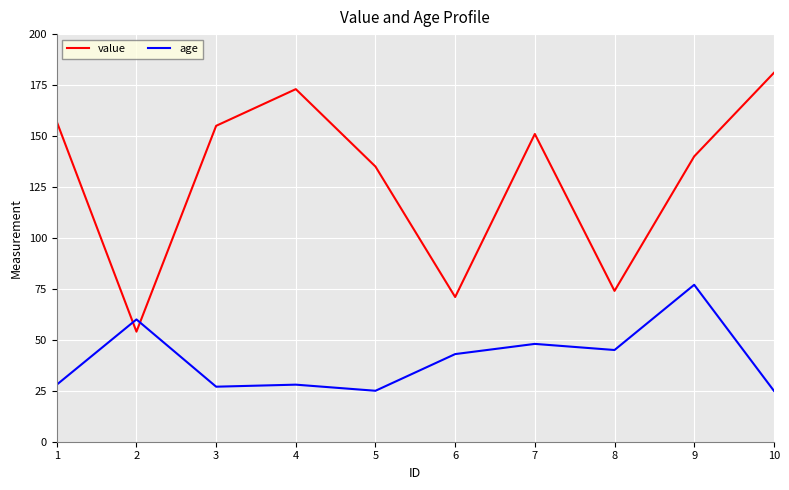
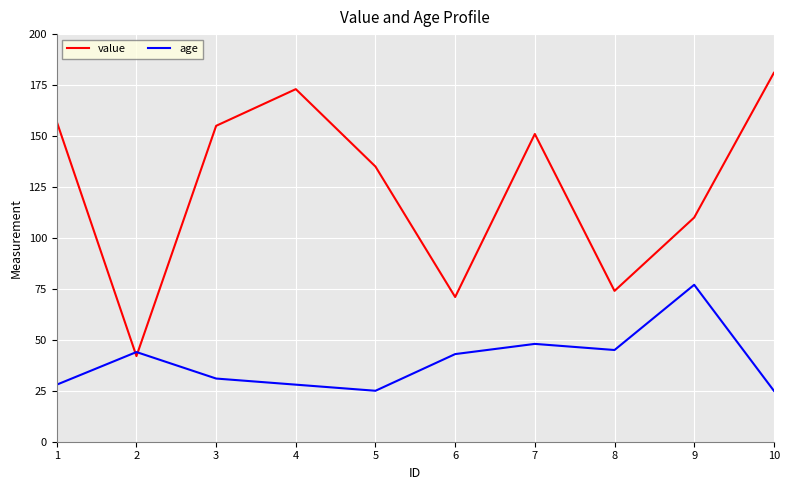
value, 2: 54 -> 42
age, 2: 60 -> 44
age, 3: 27 -> 31
value, 9: 140 -> 110
